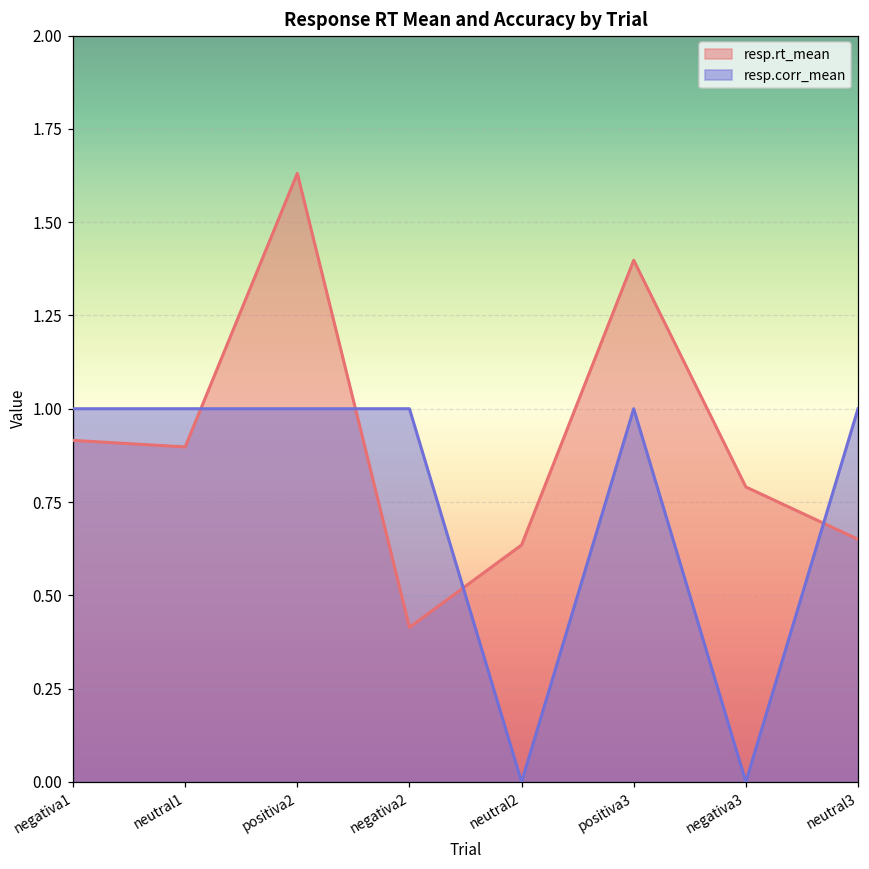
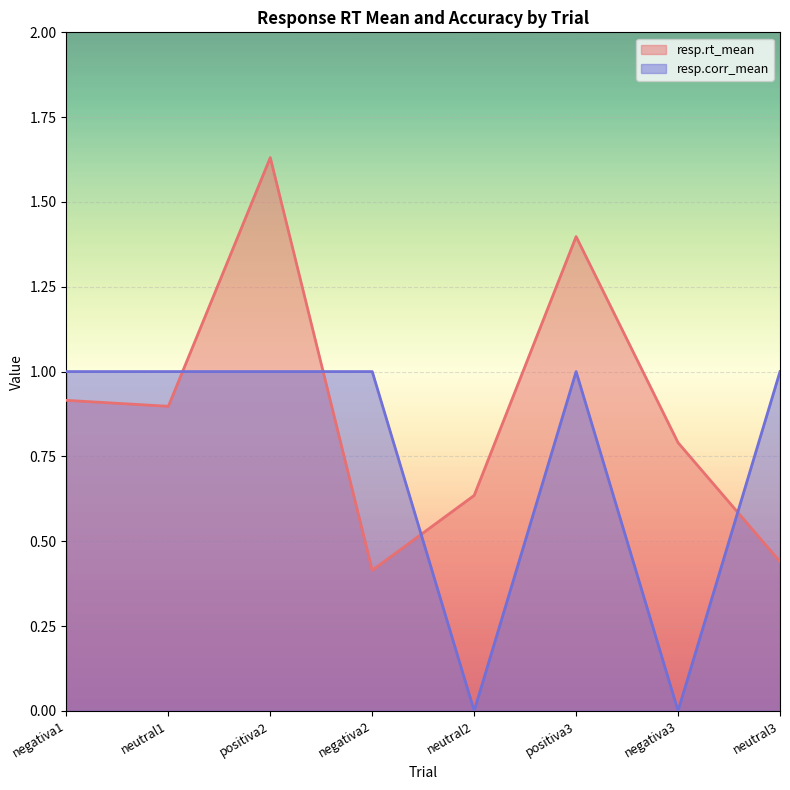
resp.rt_mean, neutral3: 0.65 -> 0.44
